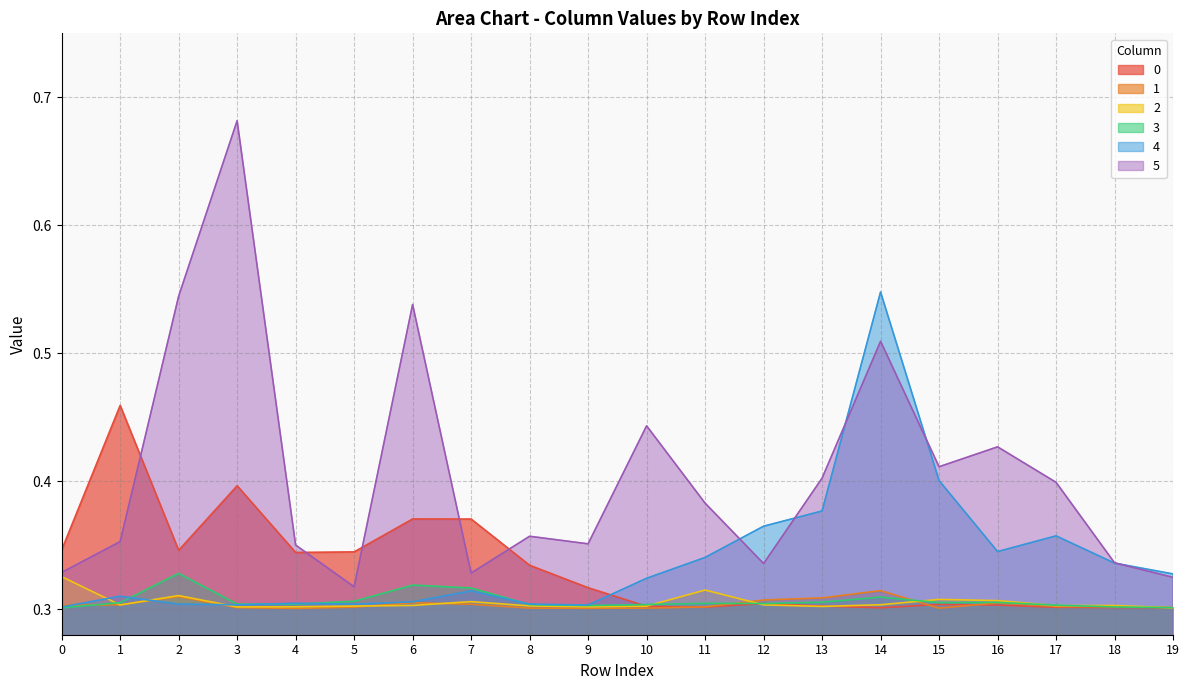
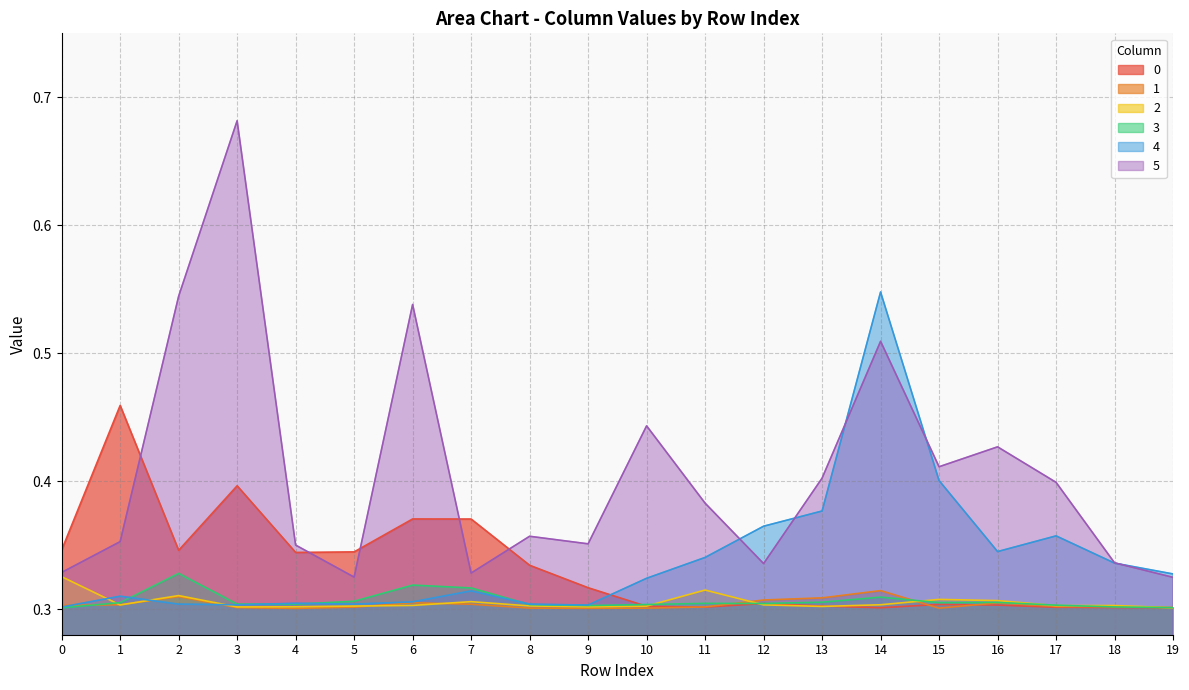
5, 5: 0.317 -> 0.325
